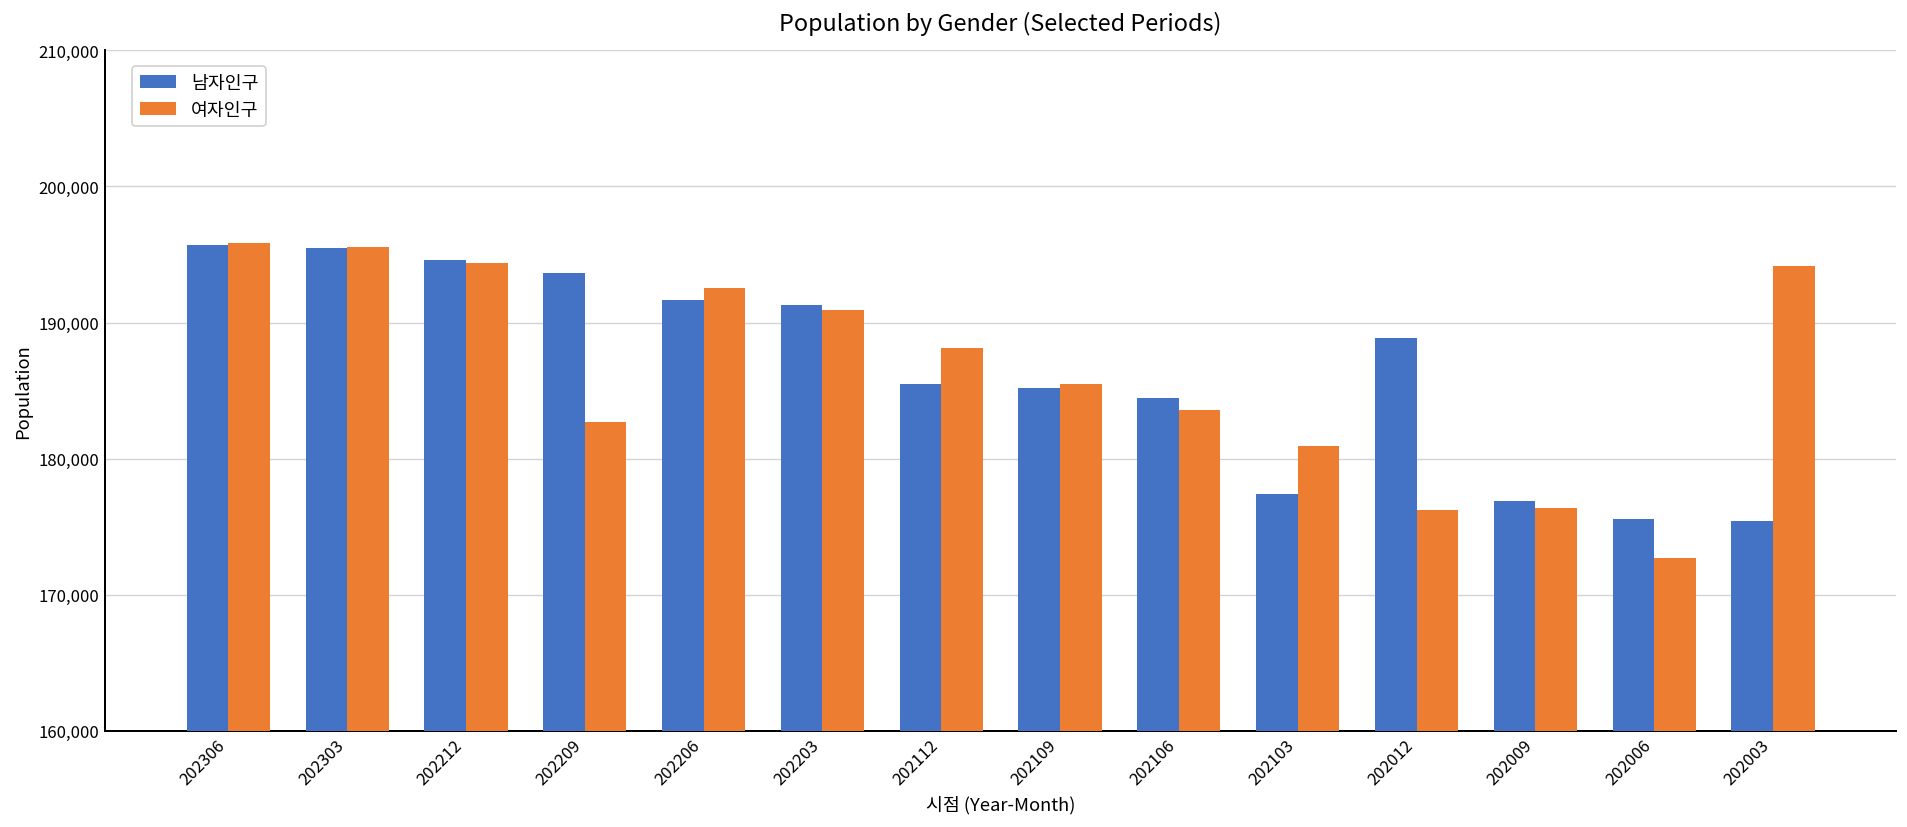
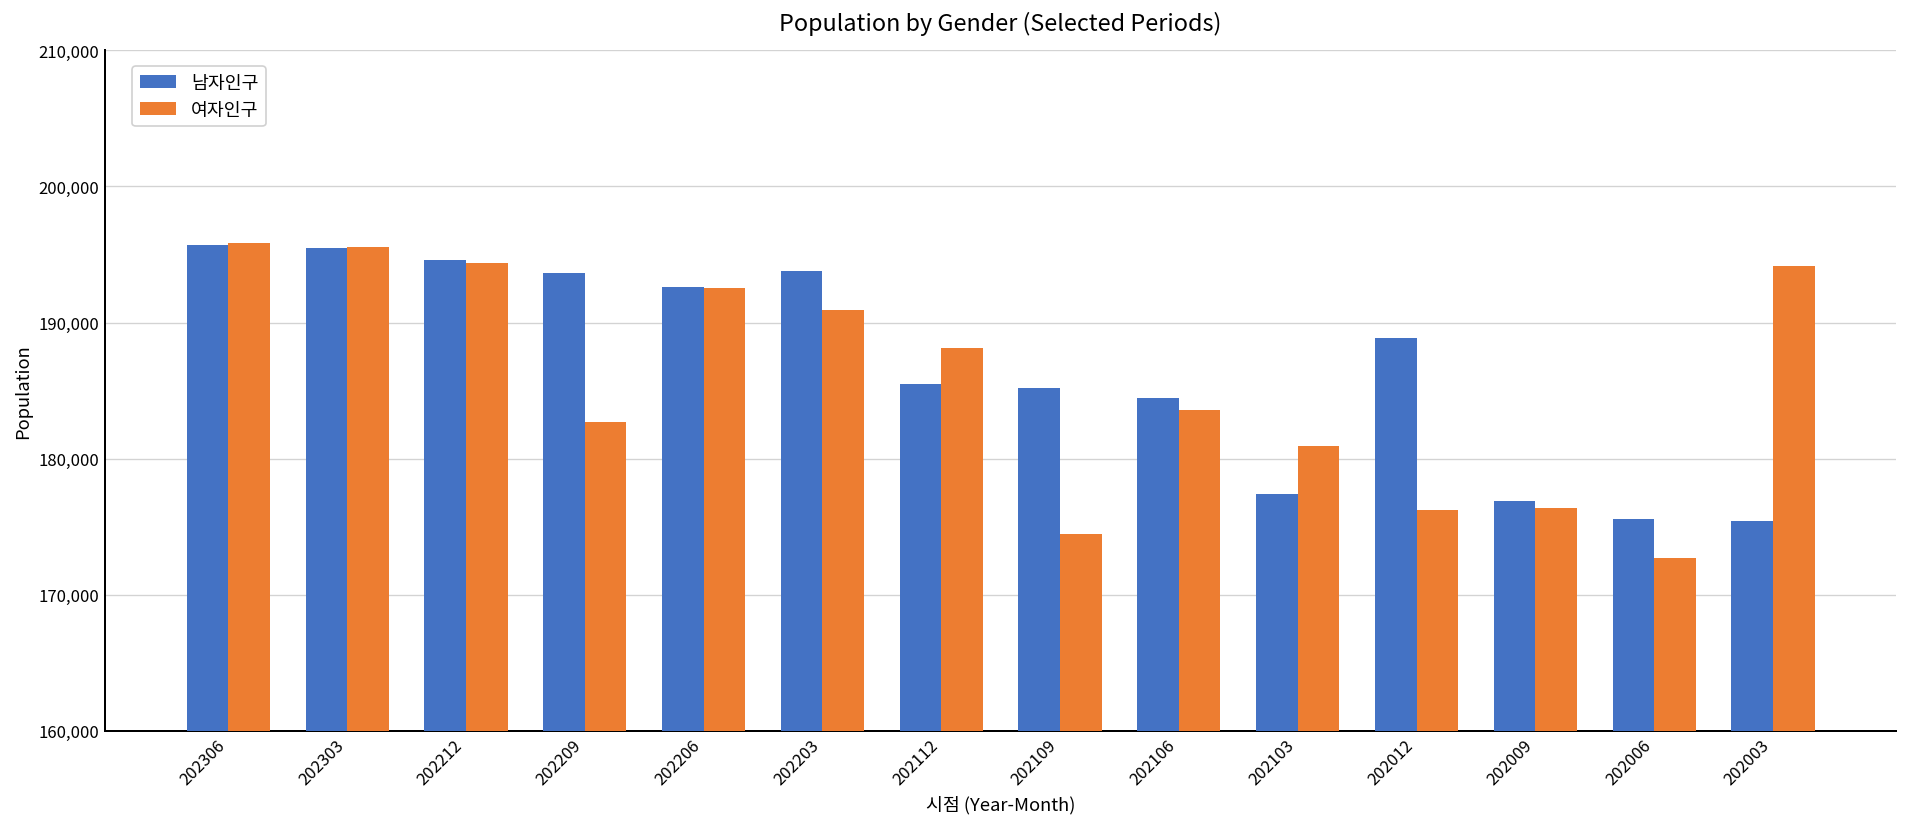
남자인구, 202206: 191,600 -> 192,600
남자인구, 202203: 191,300 -> 193,800
여자인구, 202109: 185,500 -> 174,500
